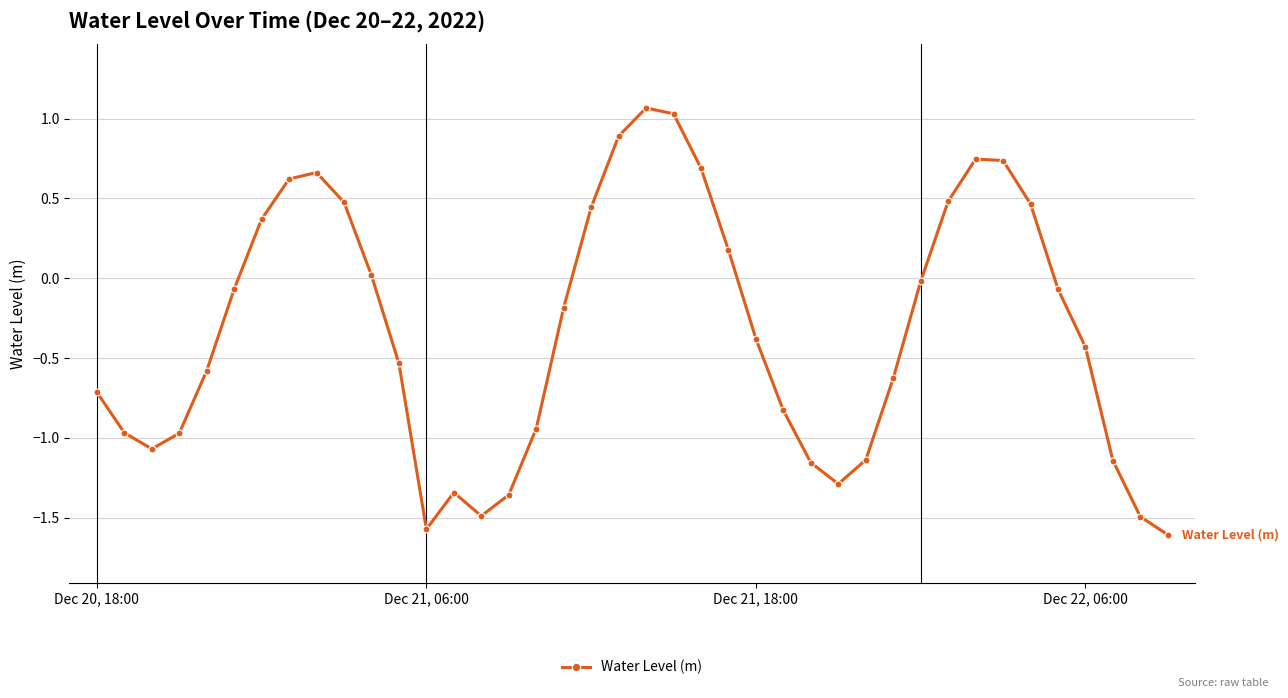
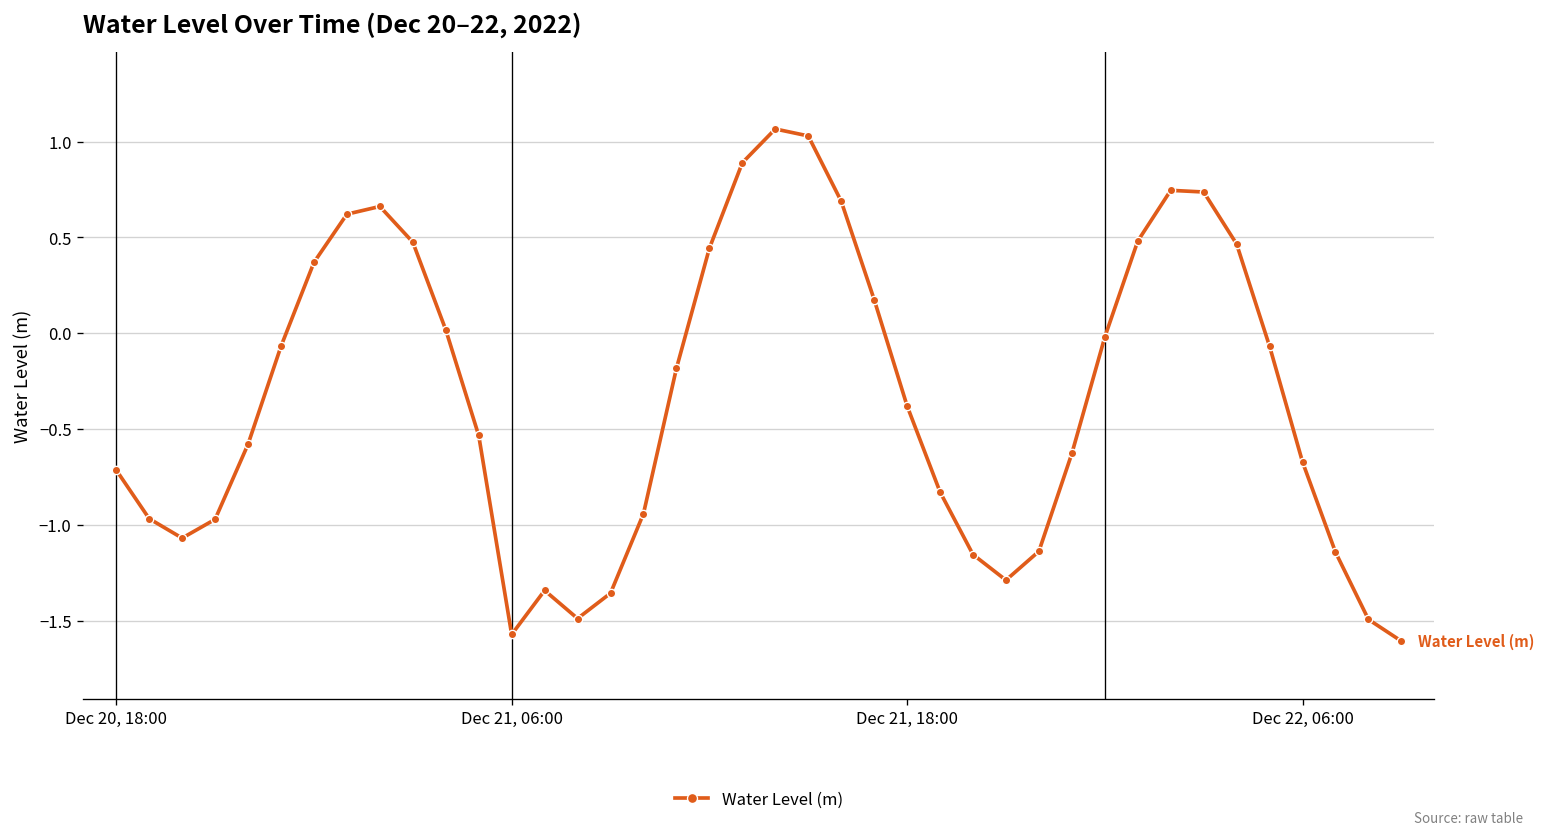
Dec 22, 06:00: -0.43 -> -0.67
